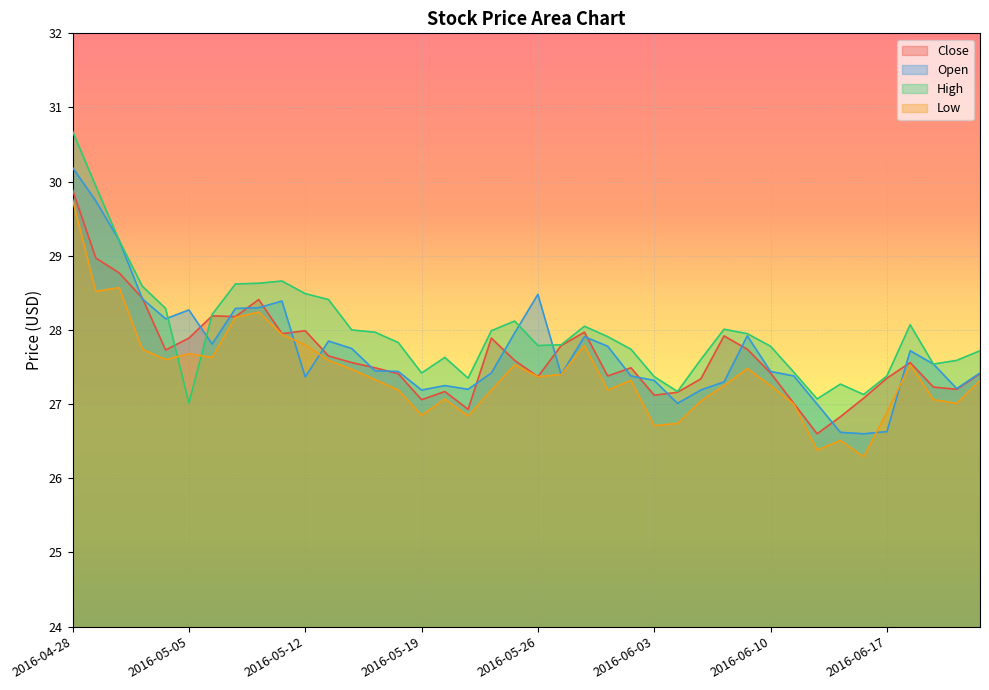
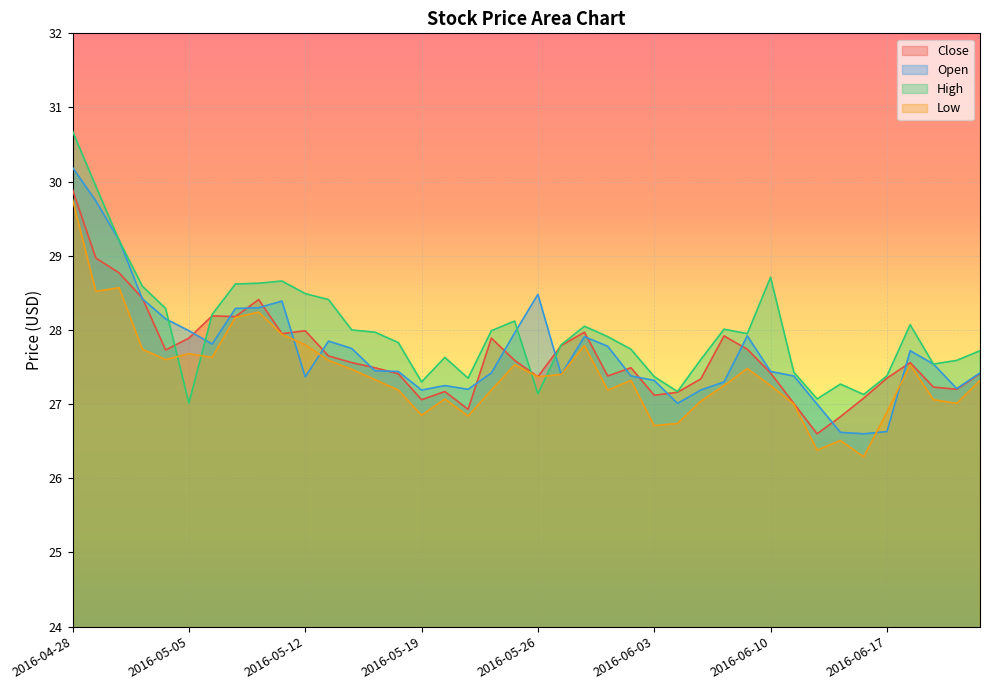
Open, 2016-05-05: 28.3 -> 28.0
High, 2016-05-19: 27.4 -> 27.3
High, 2016-05-26: 27.8 -> 27.1
High, 2016-06-10: 27.8 -> 28.7
